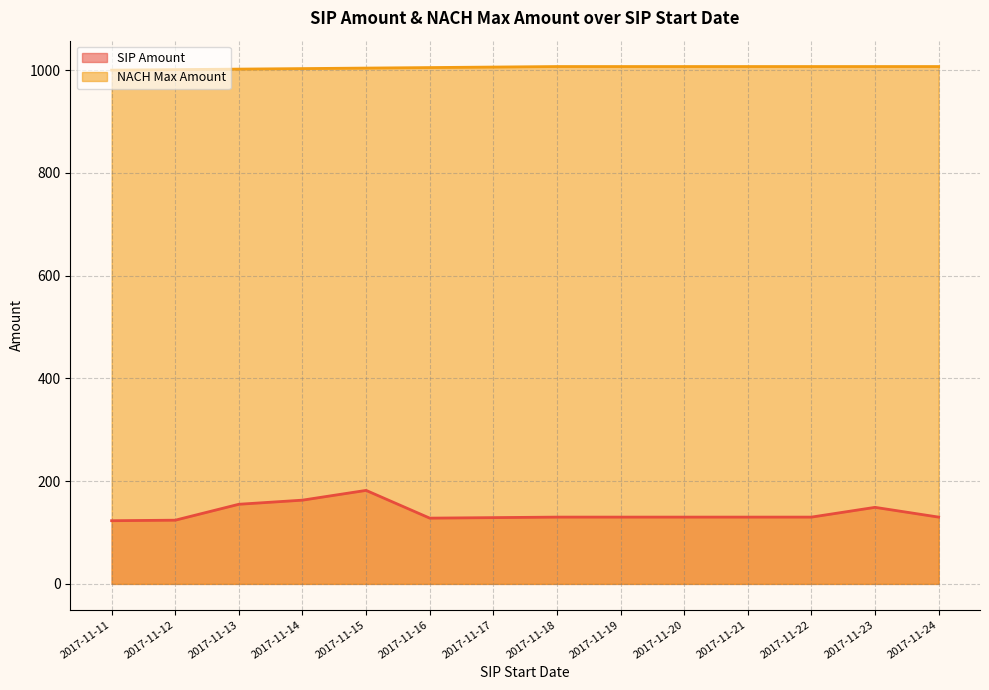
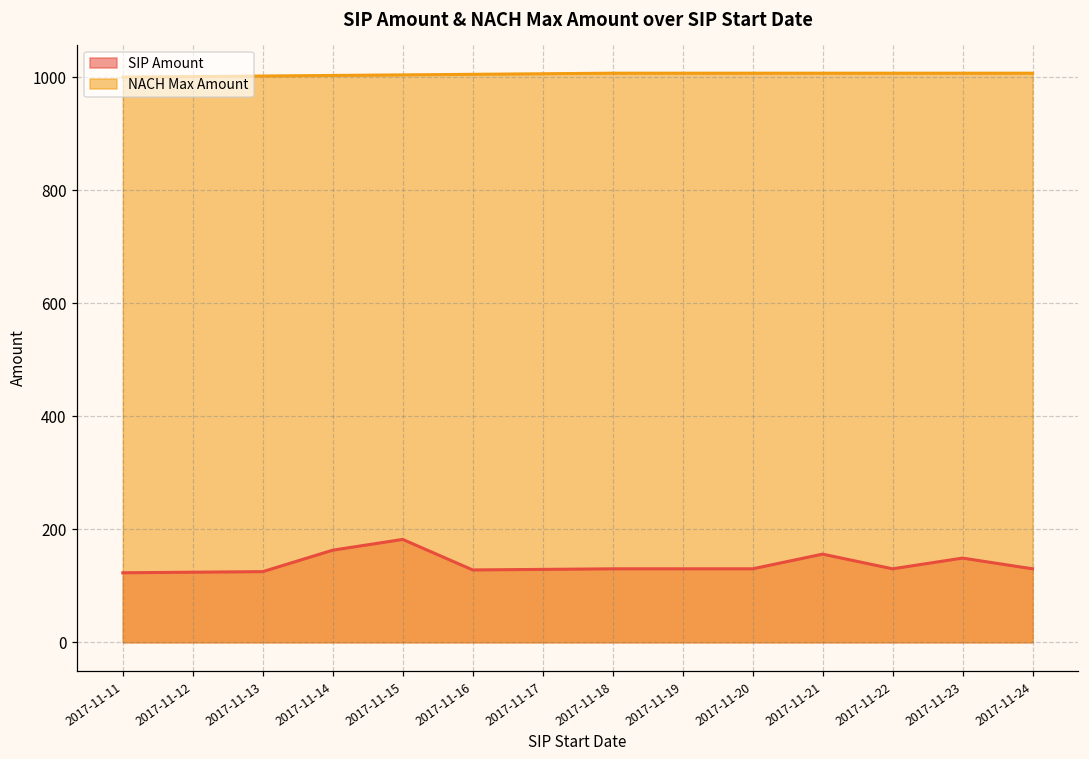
SIP Amount, 2017-11-13: 160 -> 130
SIP Amount, 2017-11-21: 130 -> 160
